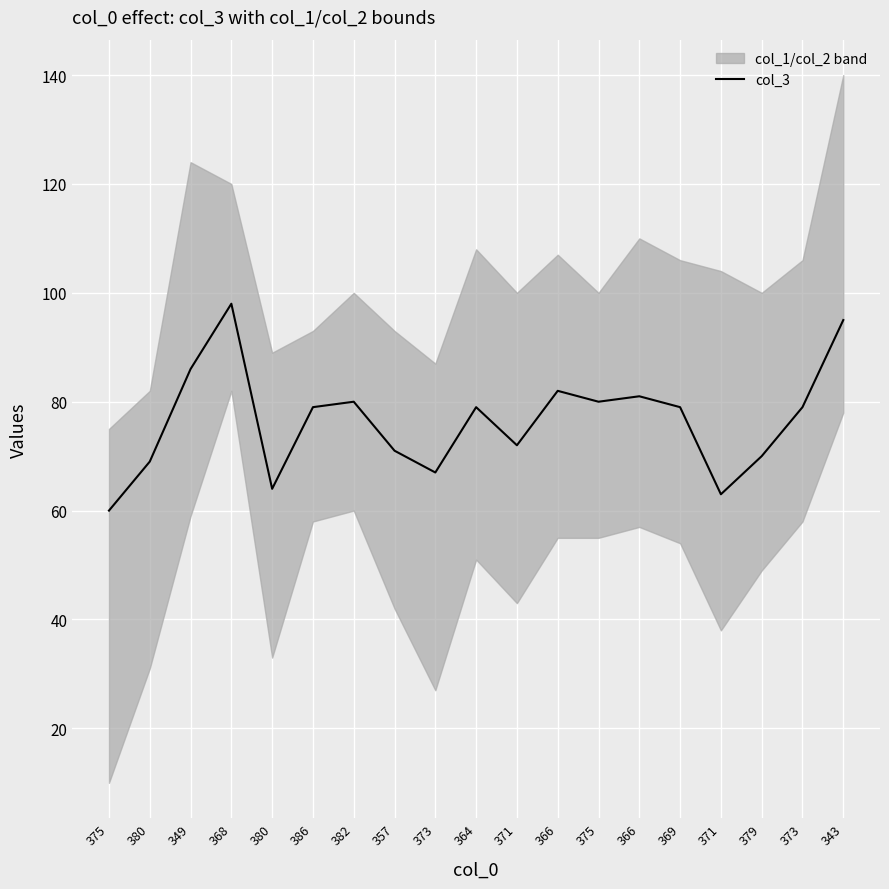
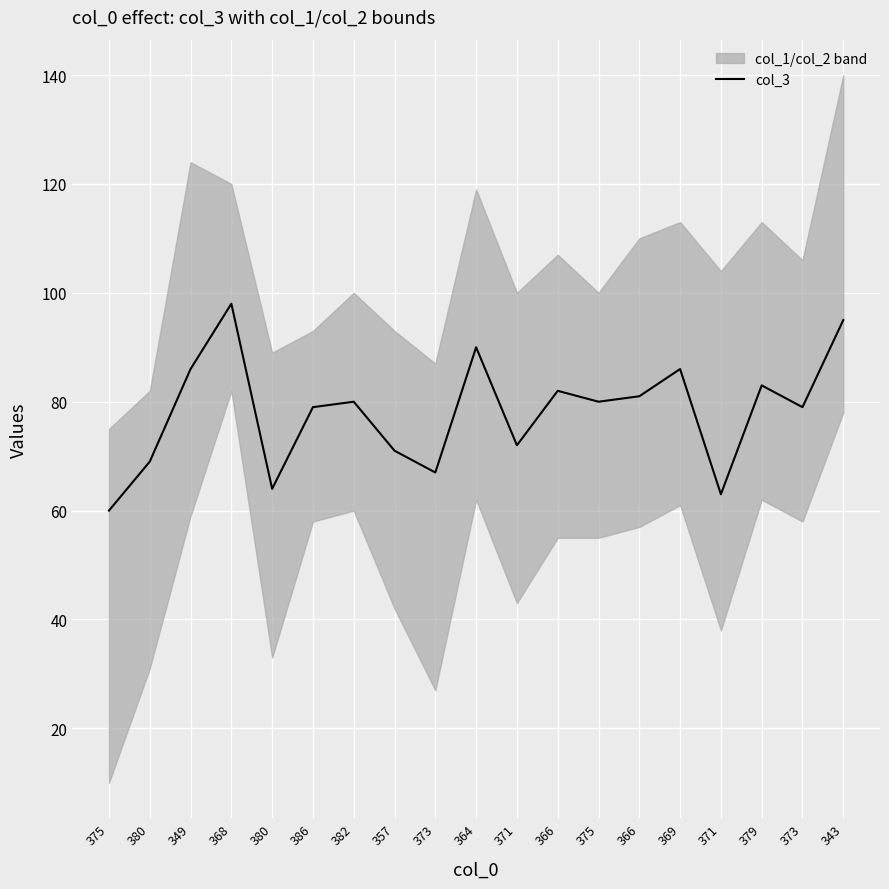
col_3, 364: 79 -> 90
col_3, 369: 79 -> 86
col_3, 379: 70 -> 83
